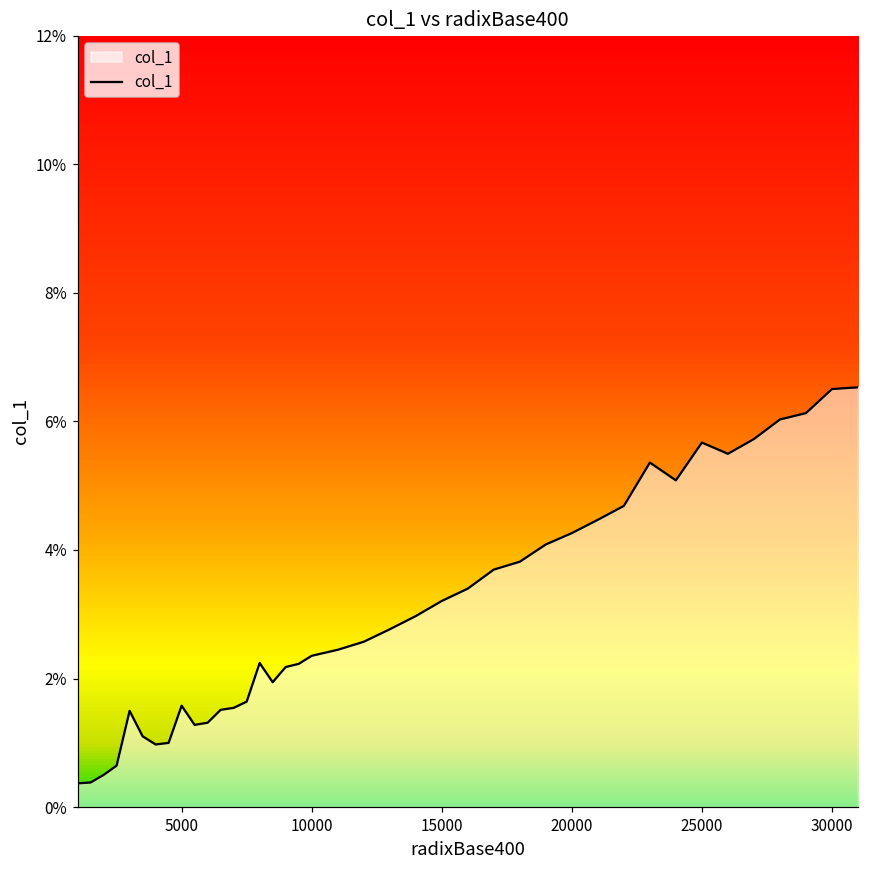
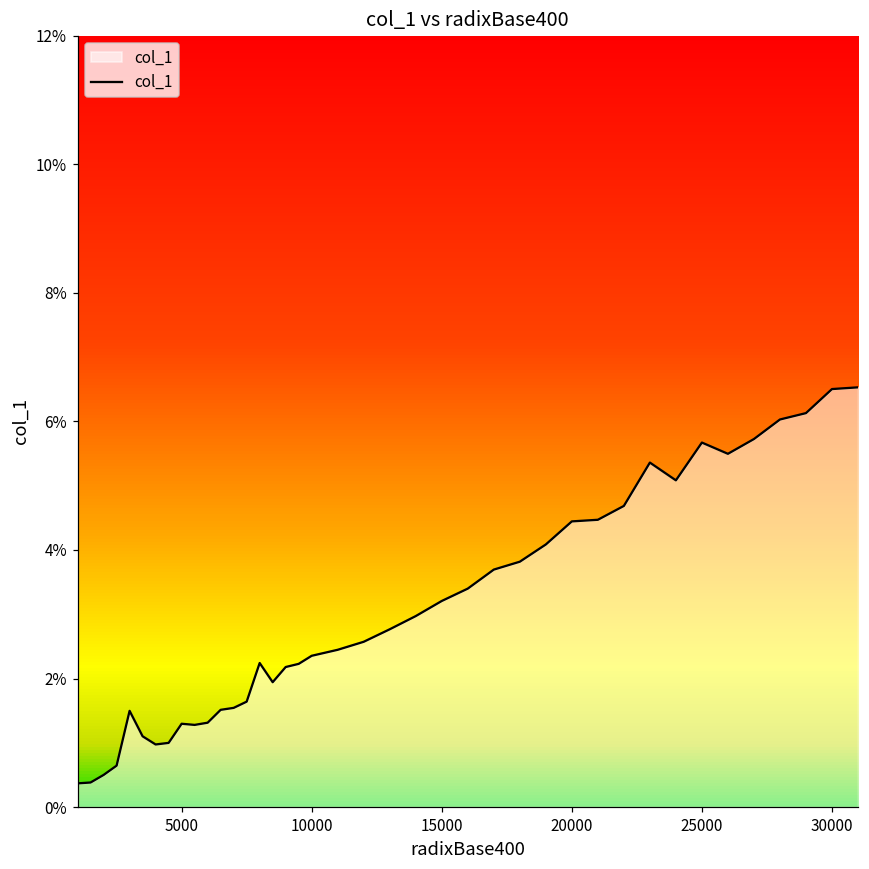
5000: 1.6% -> 1.3%
20000: 4.3% -> 4.4%
